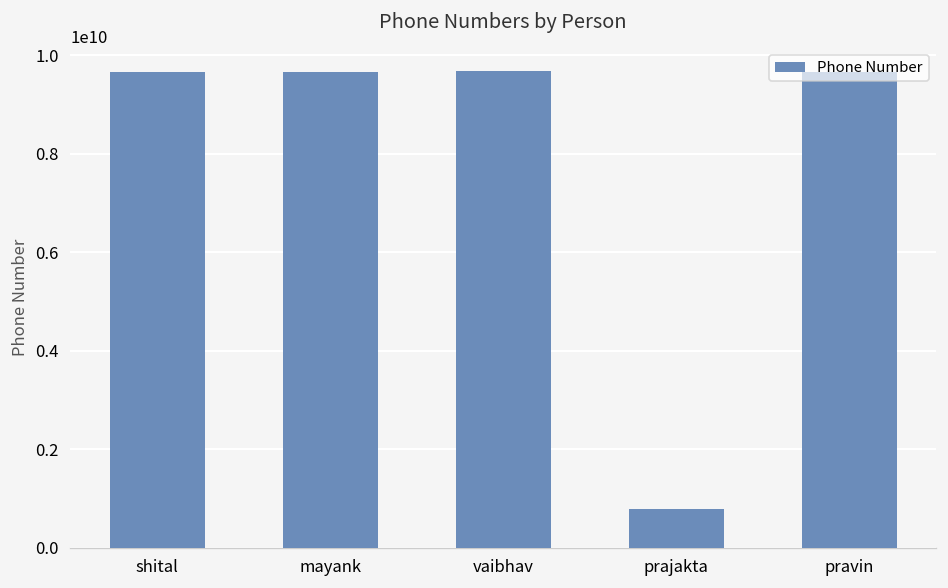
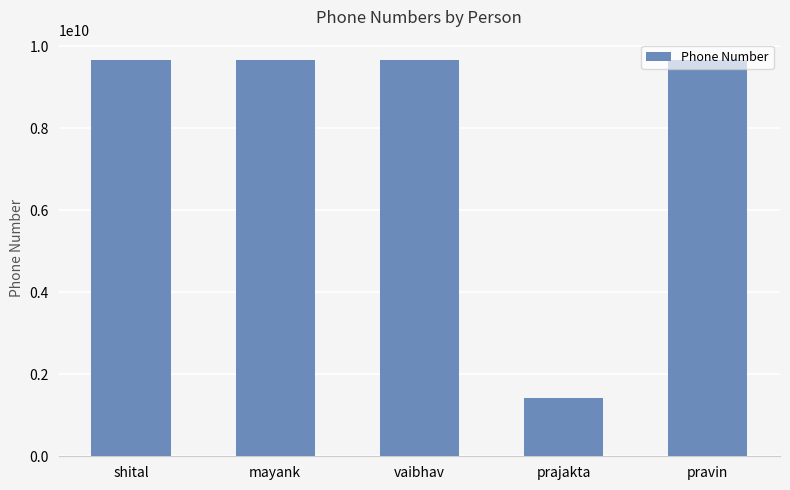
prajakta: 800000000 -> 1400000000
